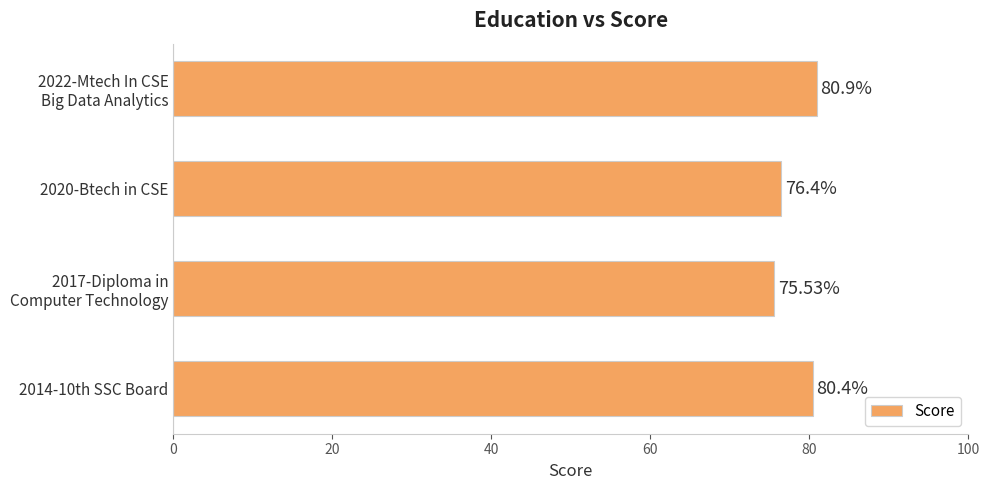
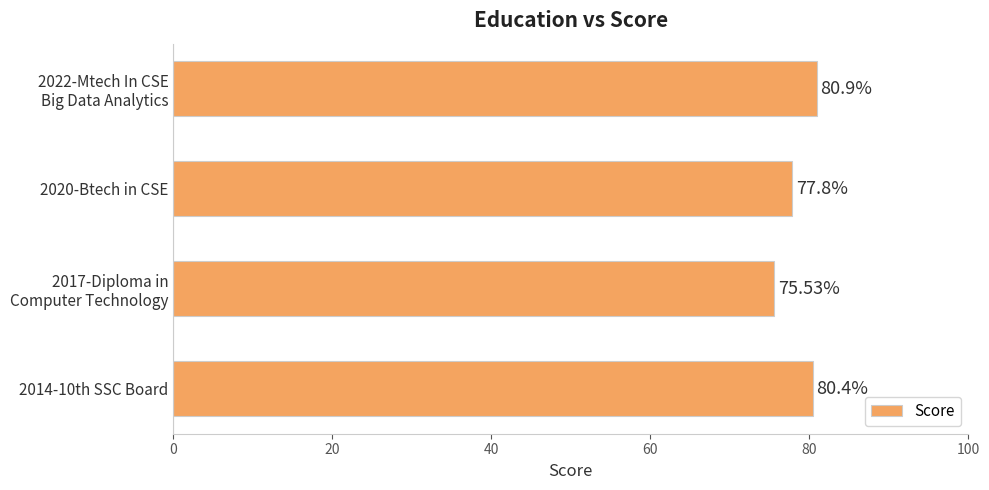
2020-Btech in CSE: 76.4% -> 77.8%
